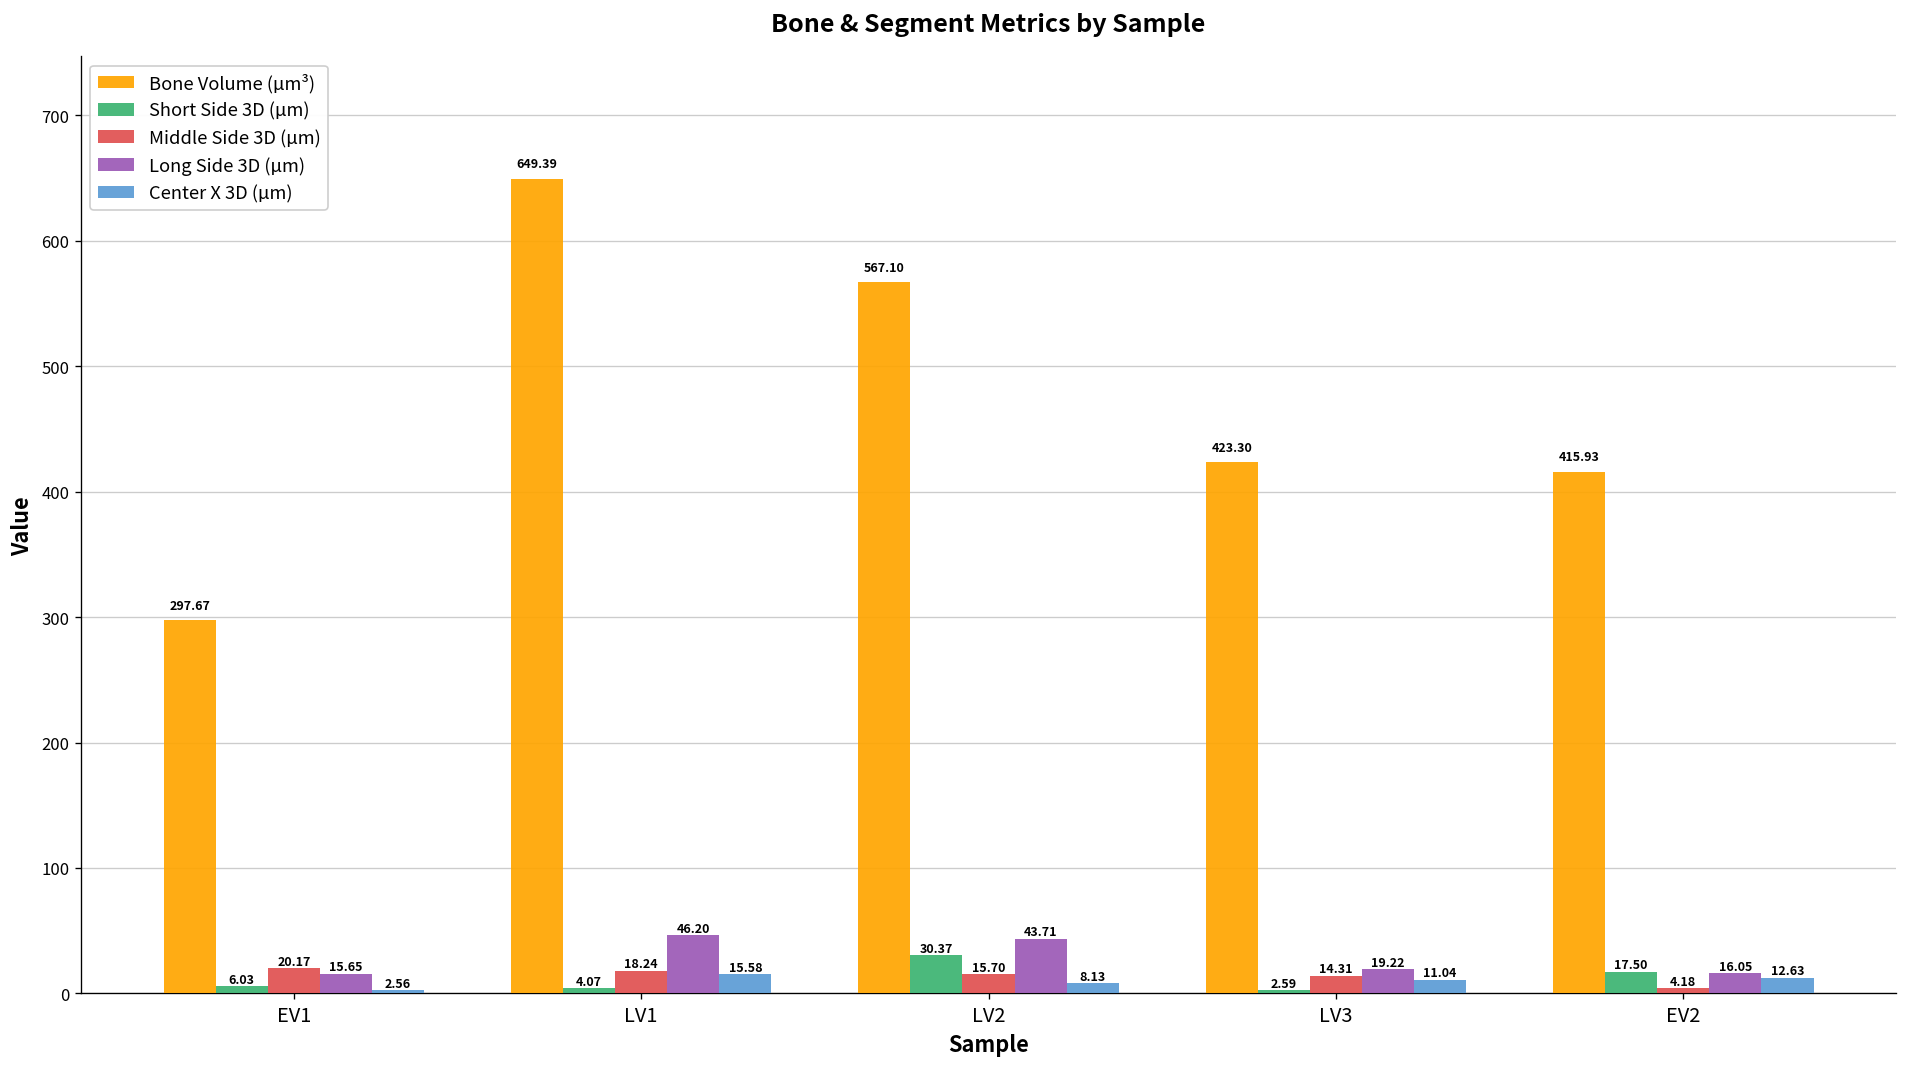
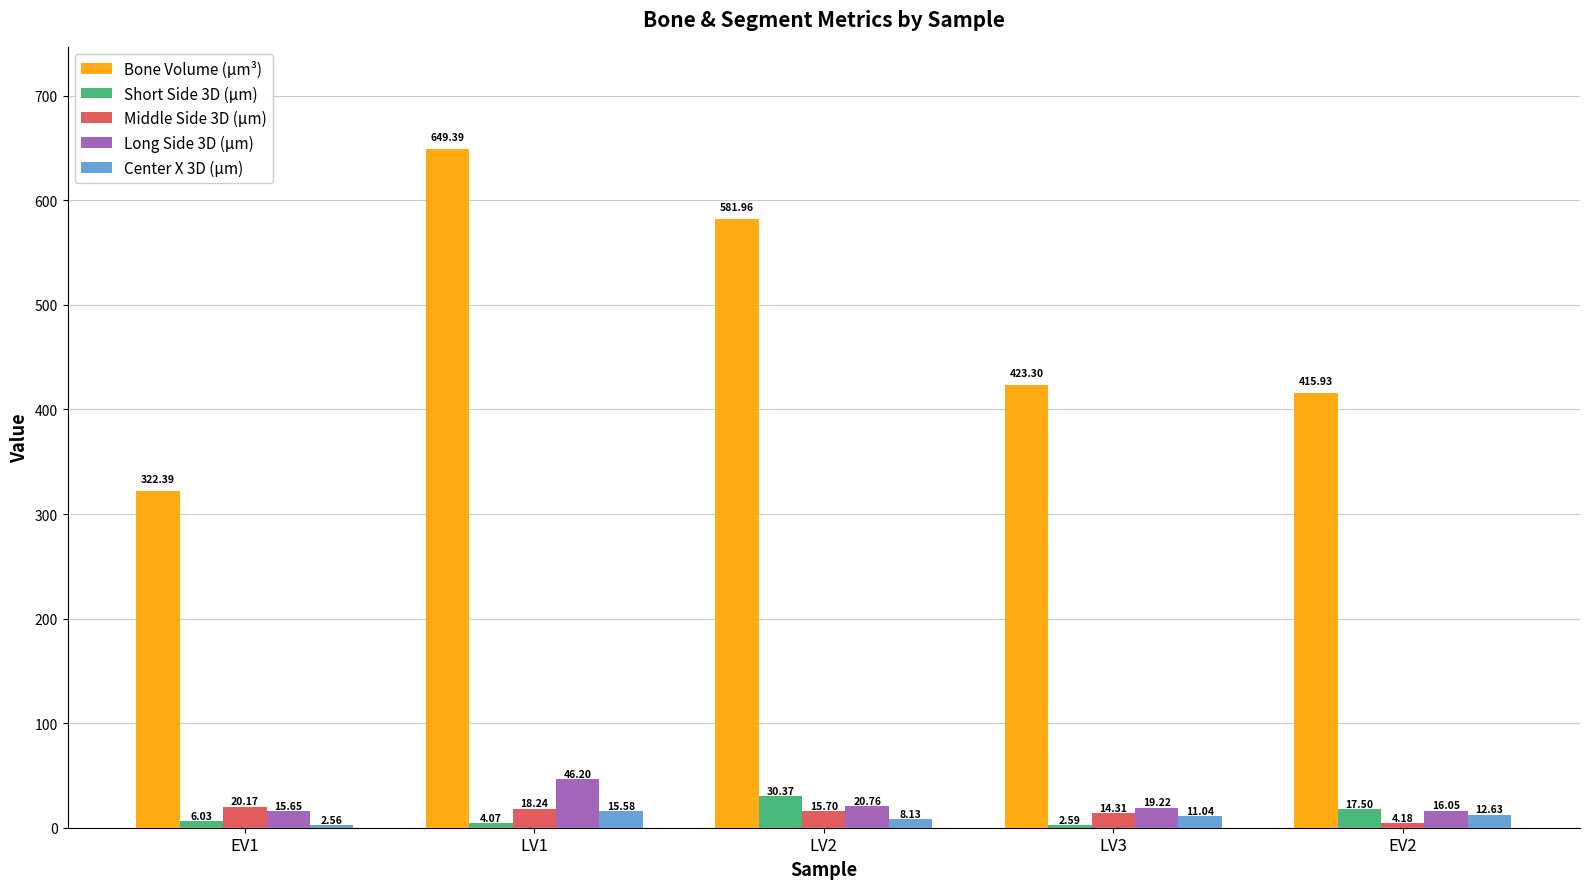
Bone Volume (µm³), EV1: 297.67 -> 322.39
Bone Volume (µm³), LV2: 567.10 -> 581.96
Long Side 3D (µm), LV2: 43.71 -> 20.76
